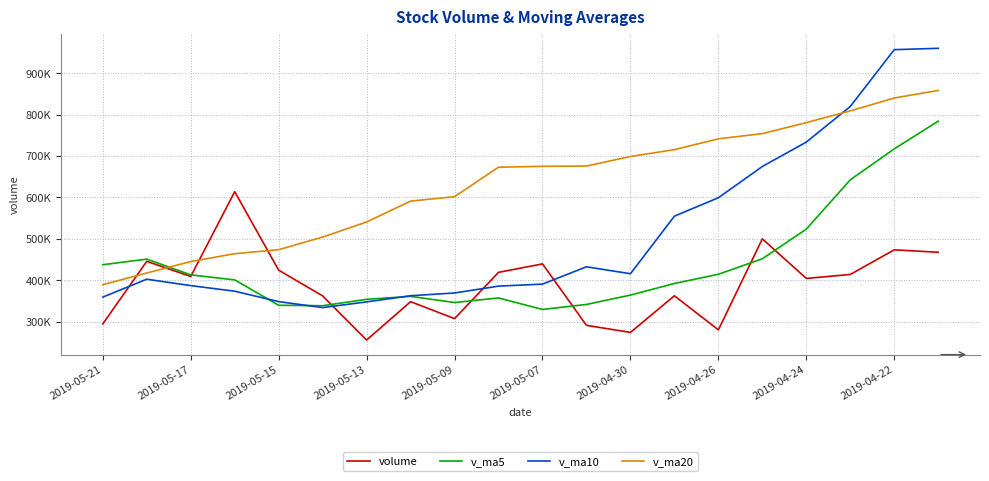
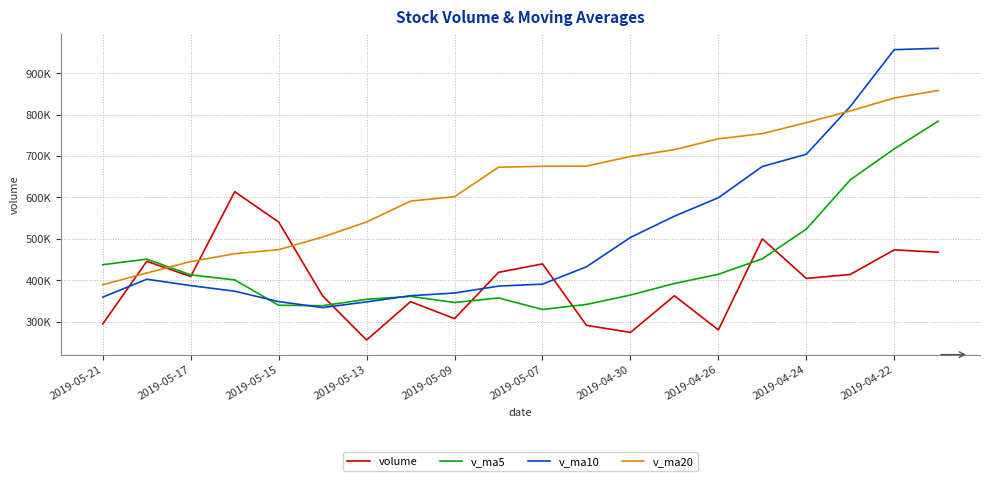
volume, 2019-05-15: 420000 -> 540000
v_ma10, 2019-04-30: 420000 -> 500000
v_ma10, 2019-04-24: 730000 -> 700000
